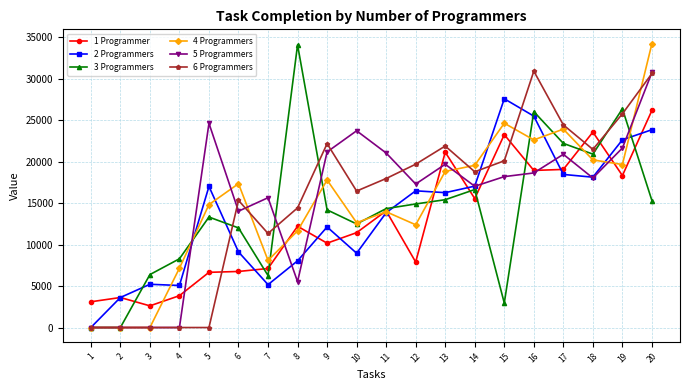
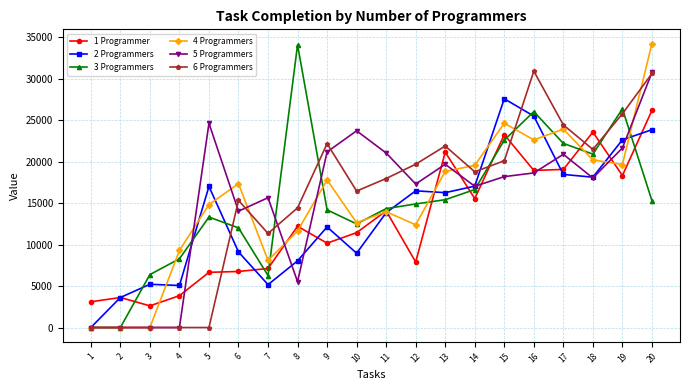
4 Programmers, 4: 7000 -> 9000
3 Programmers, 15: 3000 -> 23000
